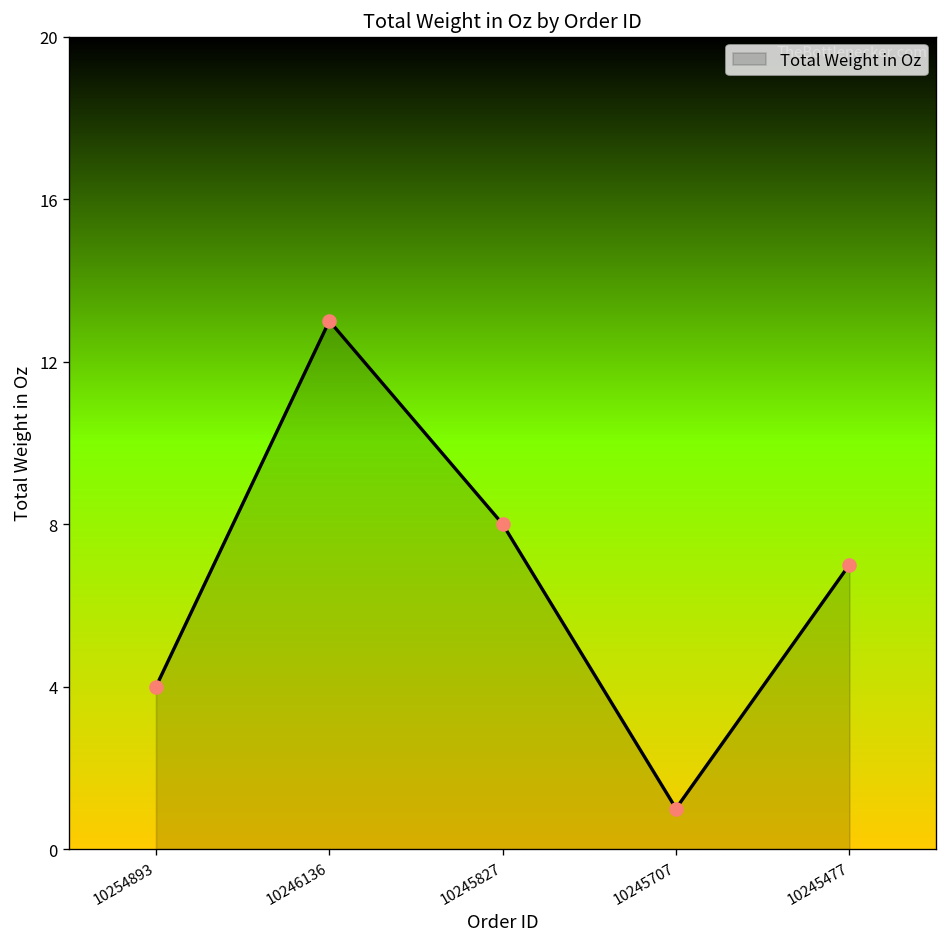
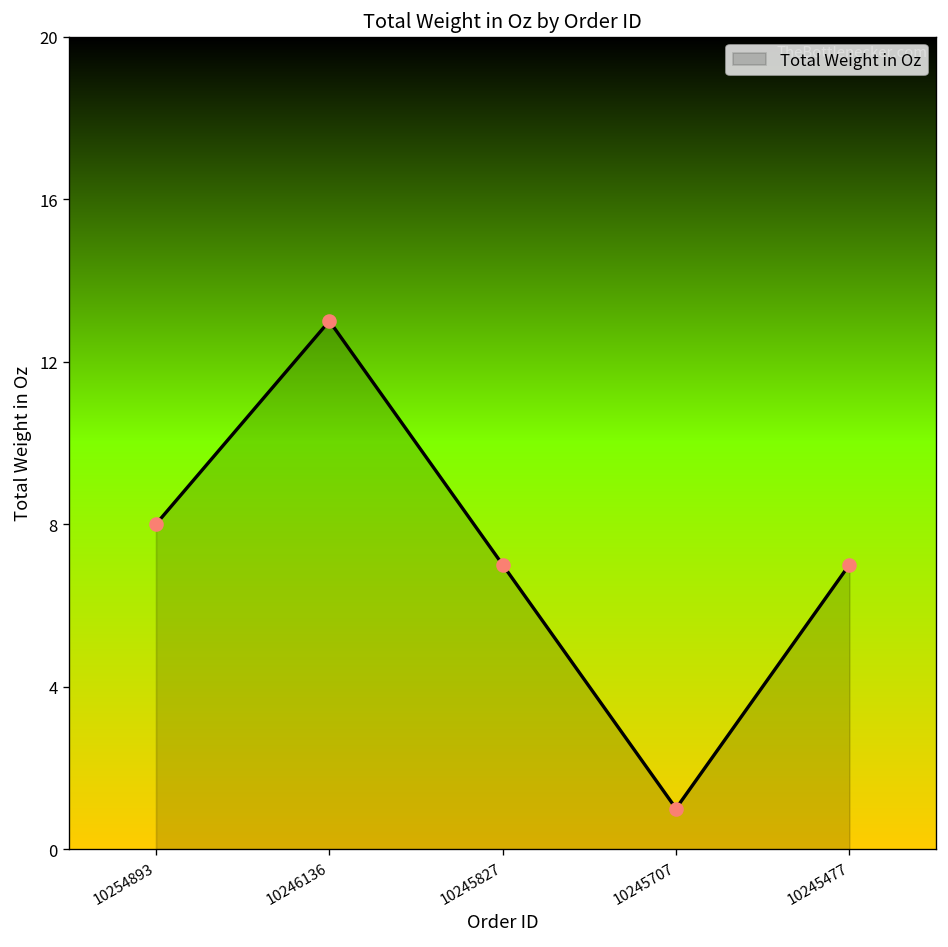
10254893: 4 -> 8
10245827: 8 -> 7
